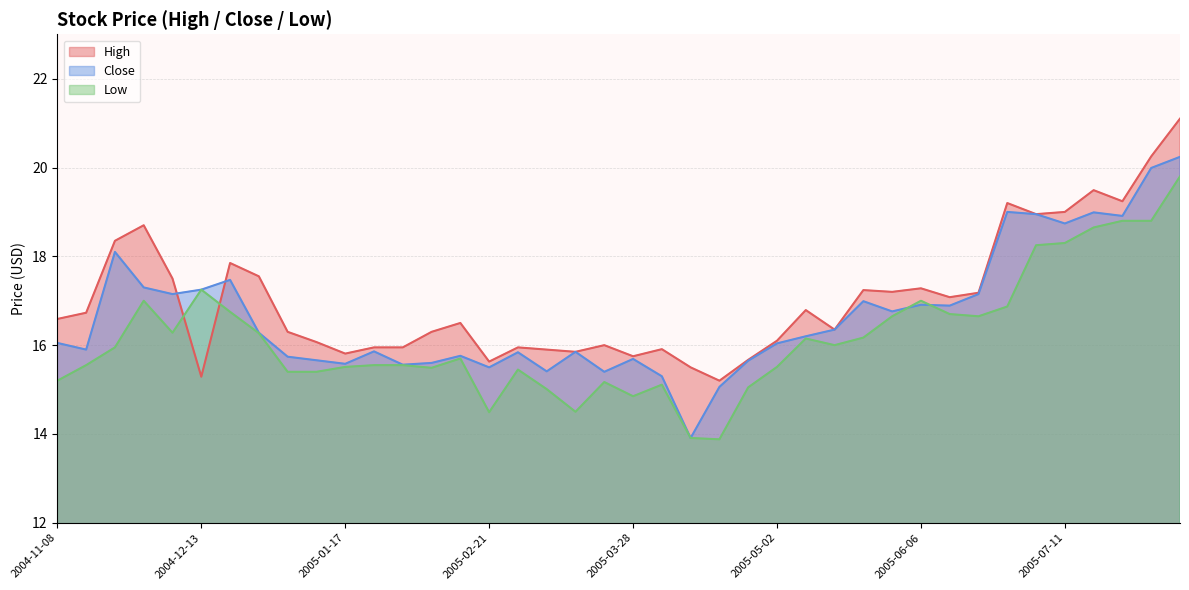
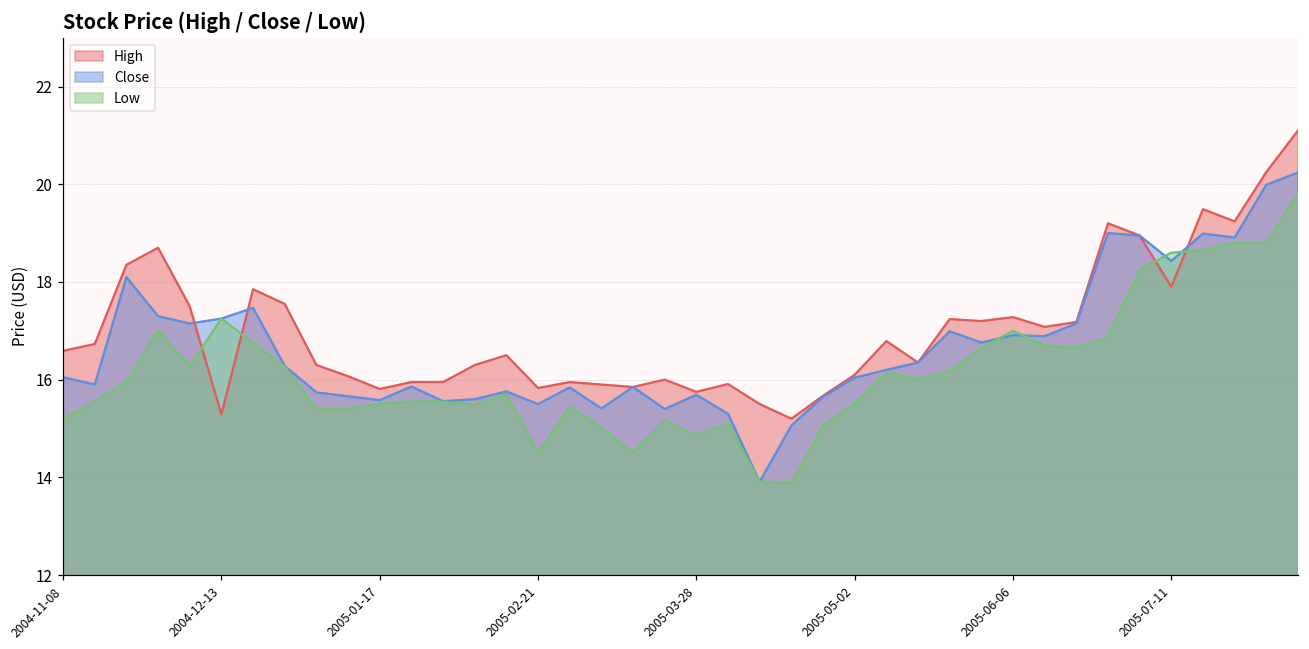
High, 2005-02-21: 15.6 -> 15.8
High, 2005-07-11: 19.0 -> 17.9
Close, 2005-07-11: 18.7 -> 18.4
Low, 2005-07-11: 18.3 -> 18.6
